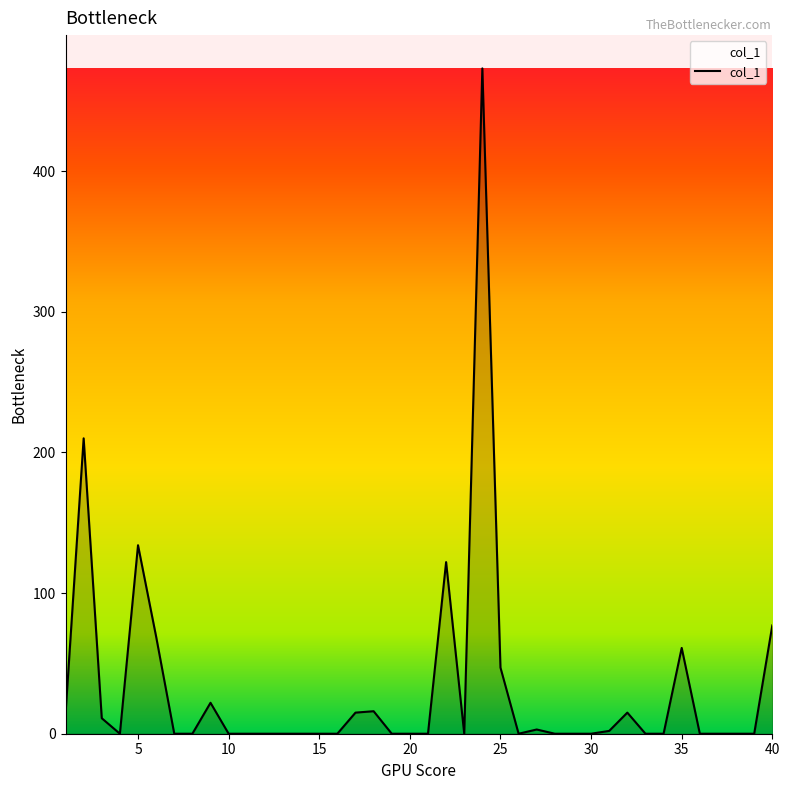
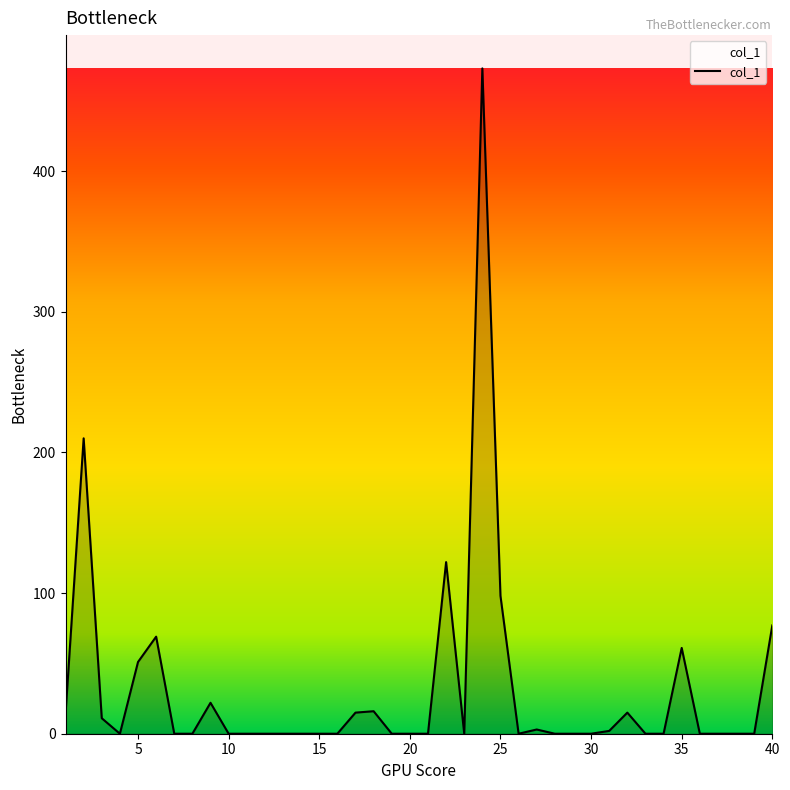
5: 134 -> 51
25: 47 -> 98
